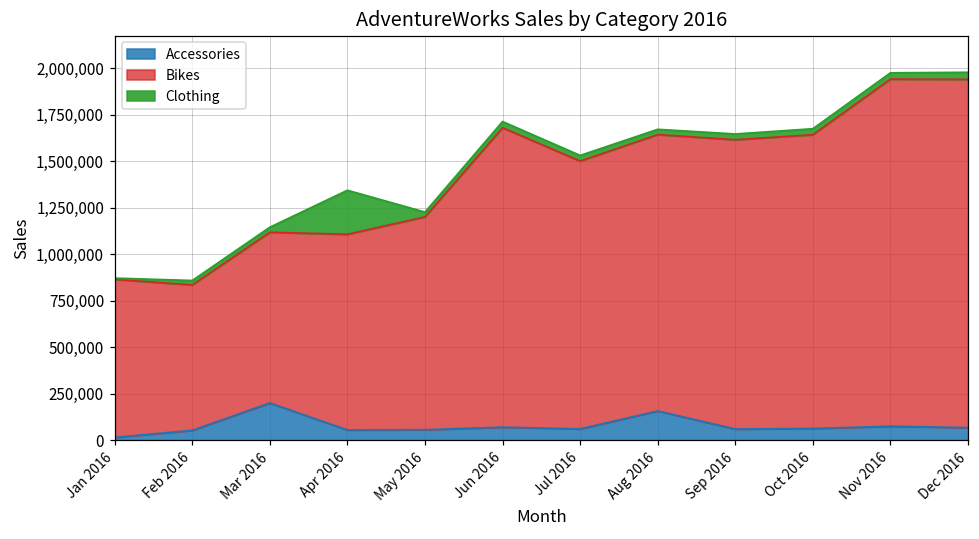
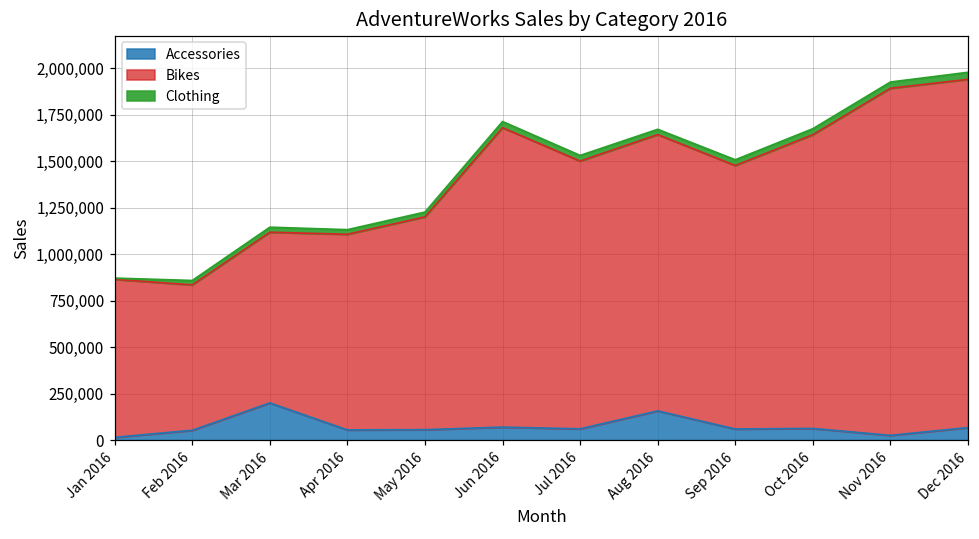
Clothing, Apr 2016: 240,000 -> 20,000
Bikes, Sep 2016: 1,560,000 -> 1,420,000
Accessories, Nov 2016: 70,000 -> 30,000
